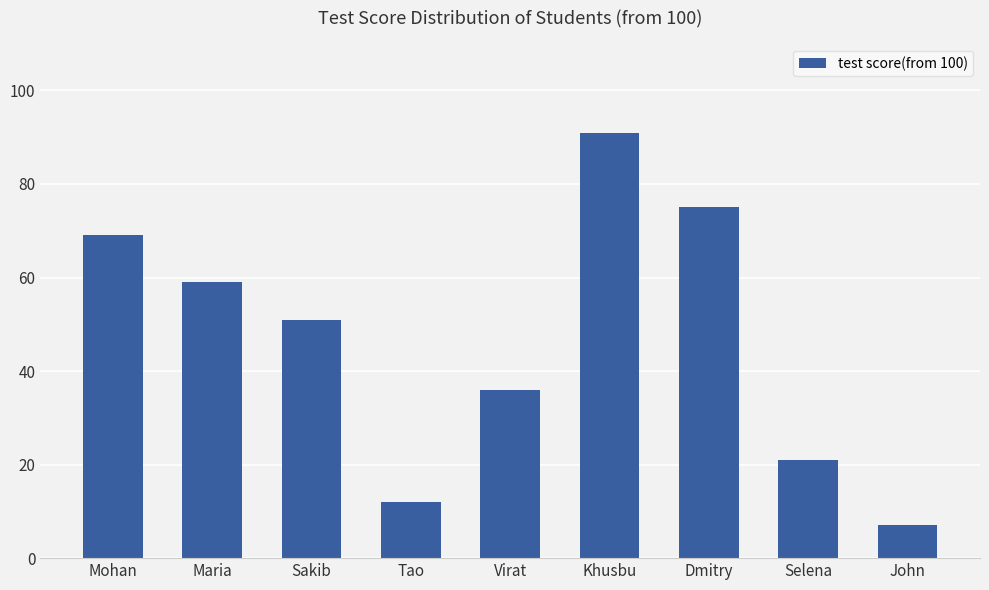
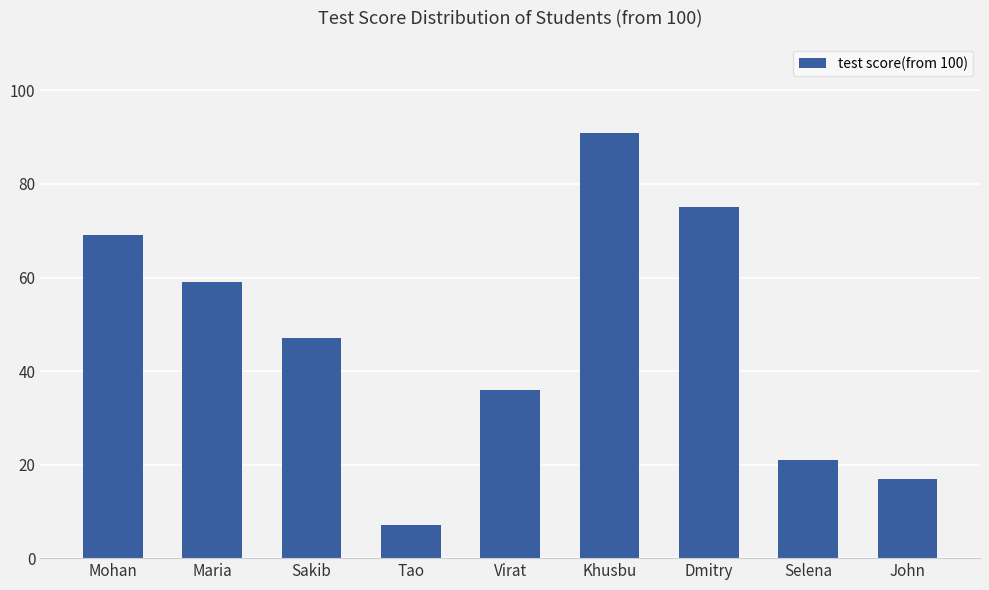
Sakib: 51 -> 47
Tao: 12 -> 7
John: 7 -> 17
